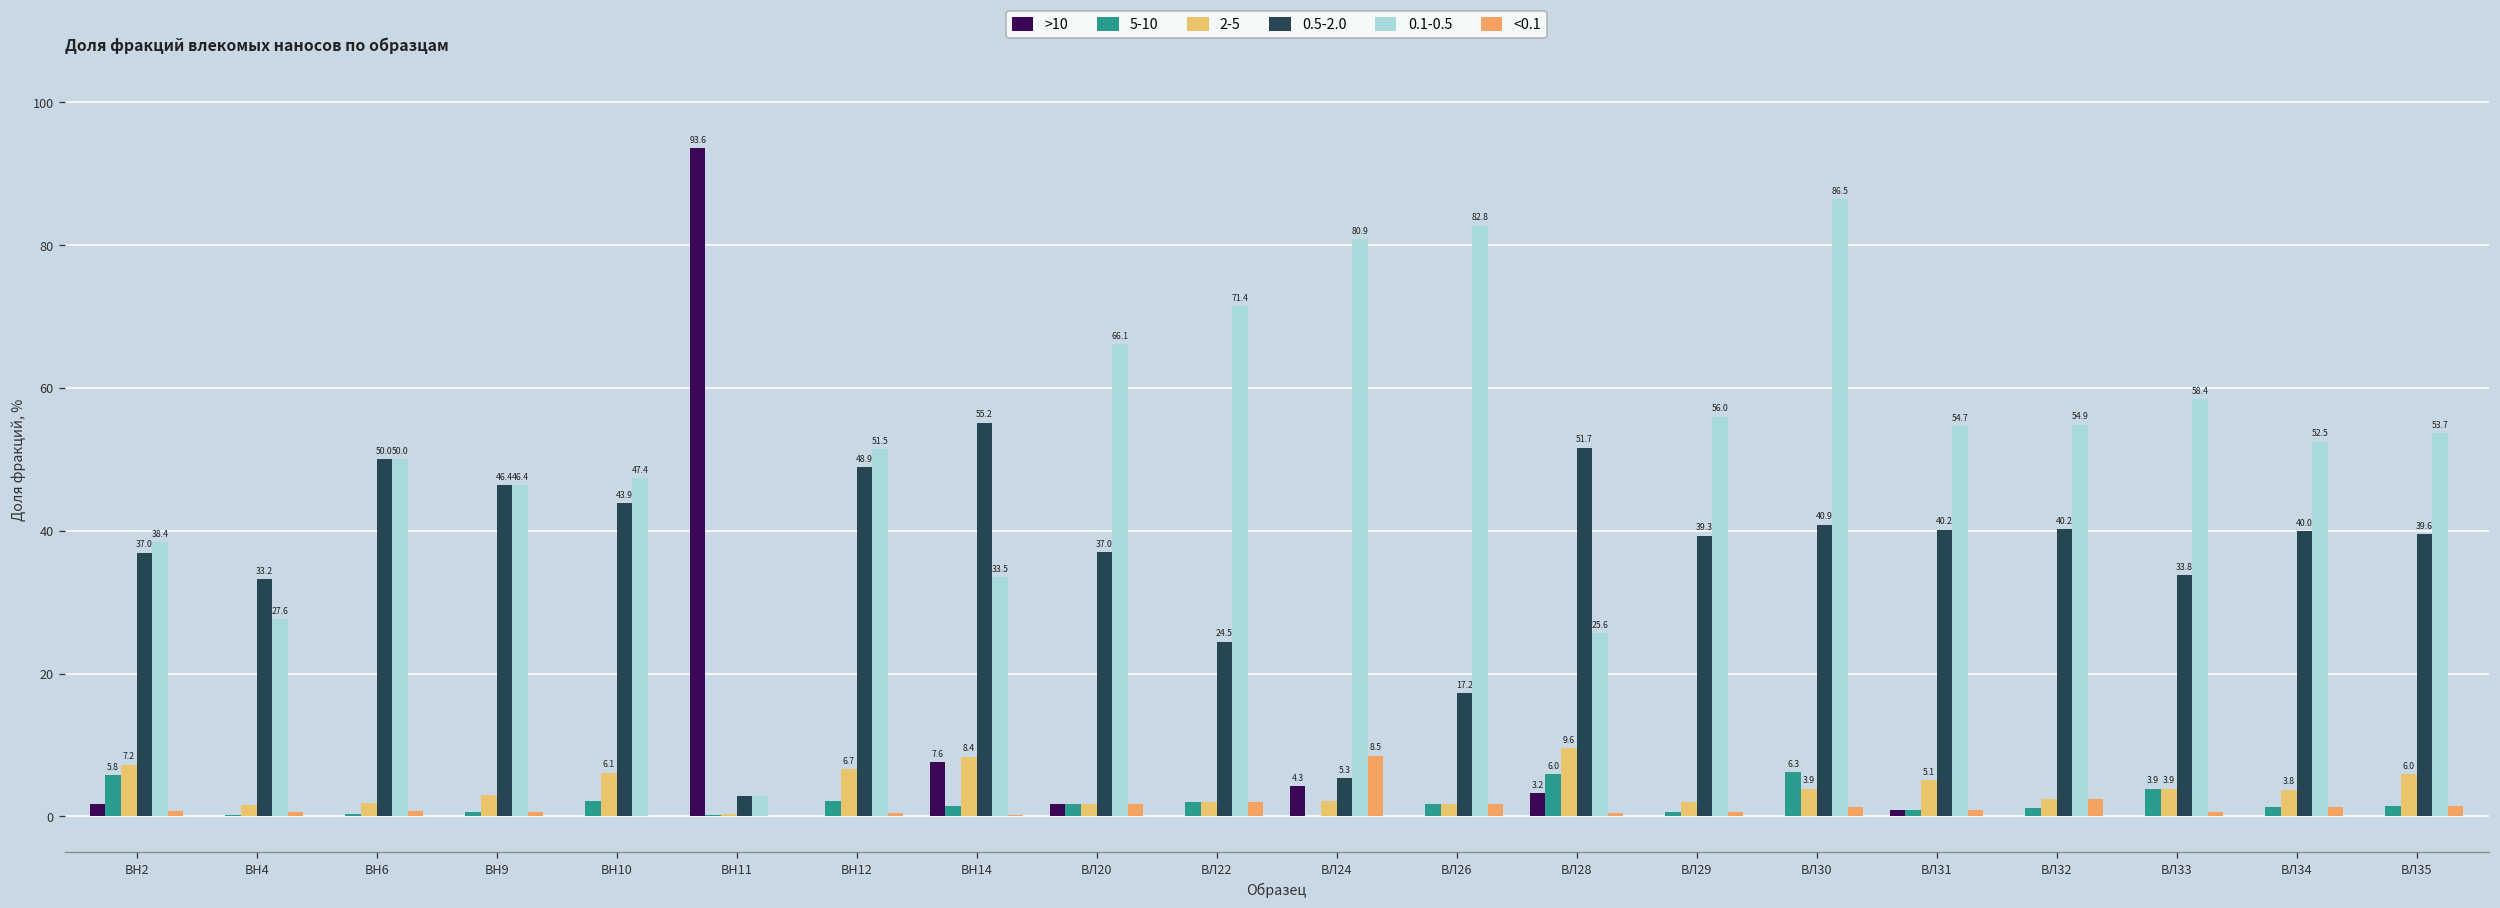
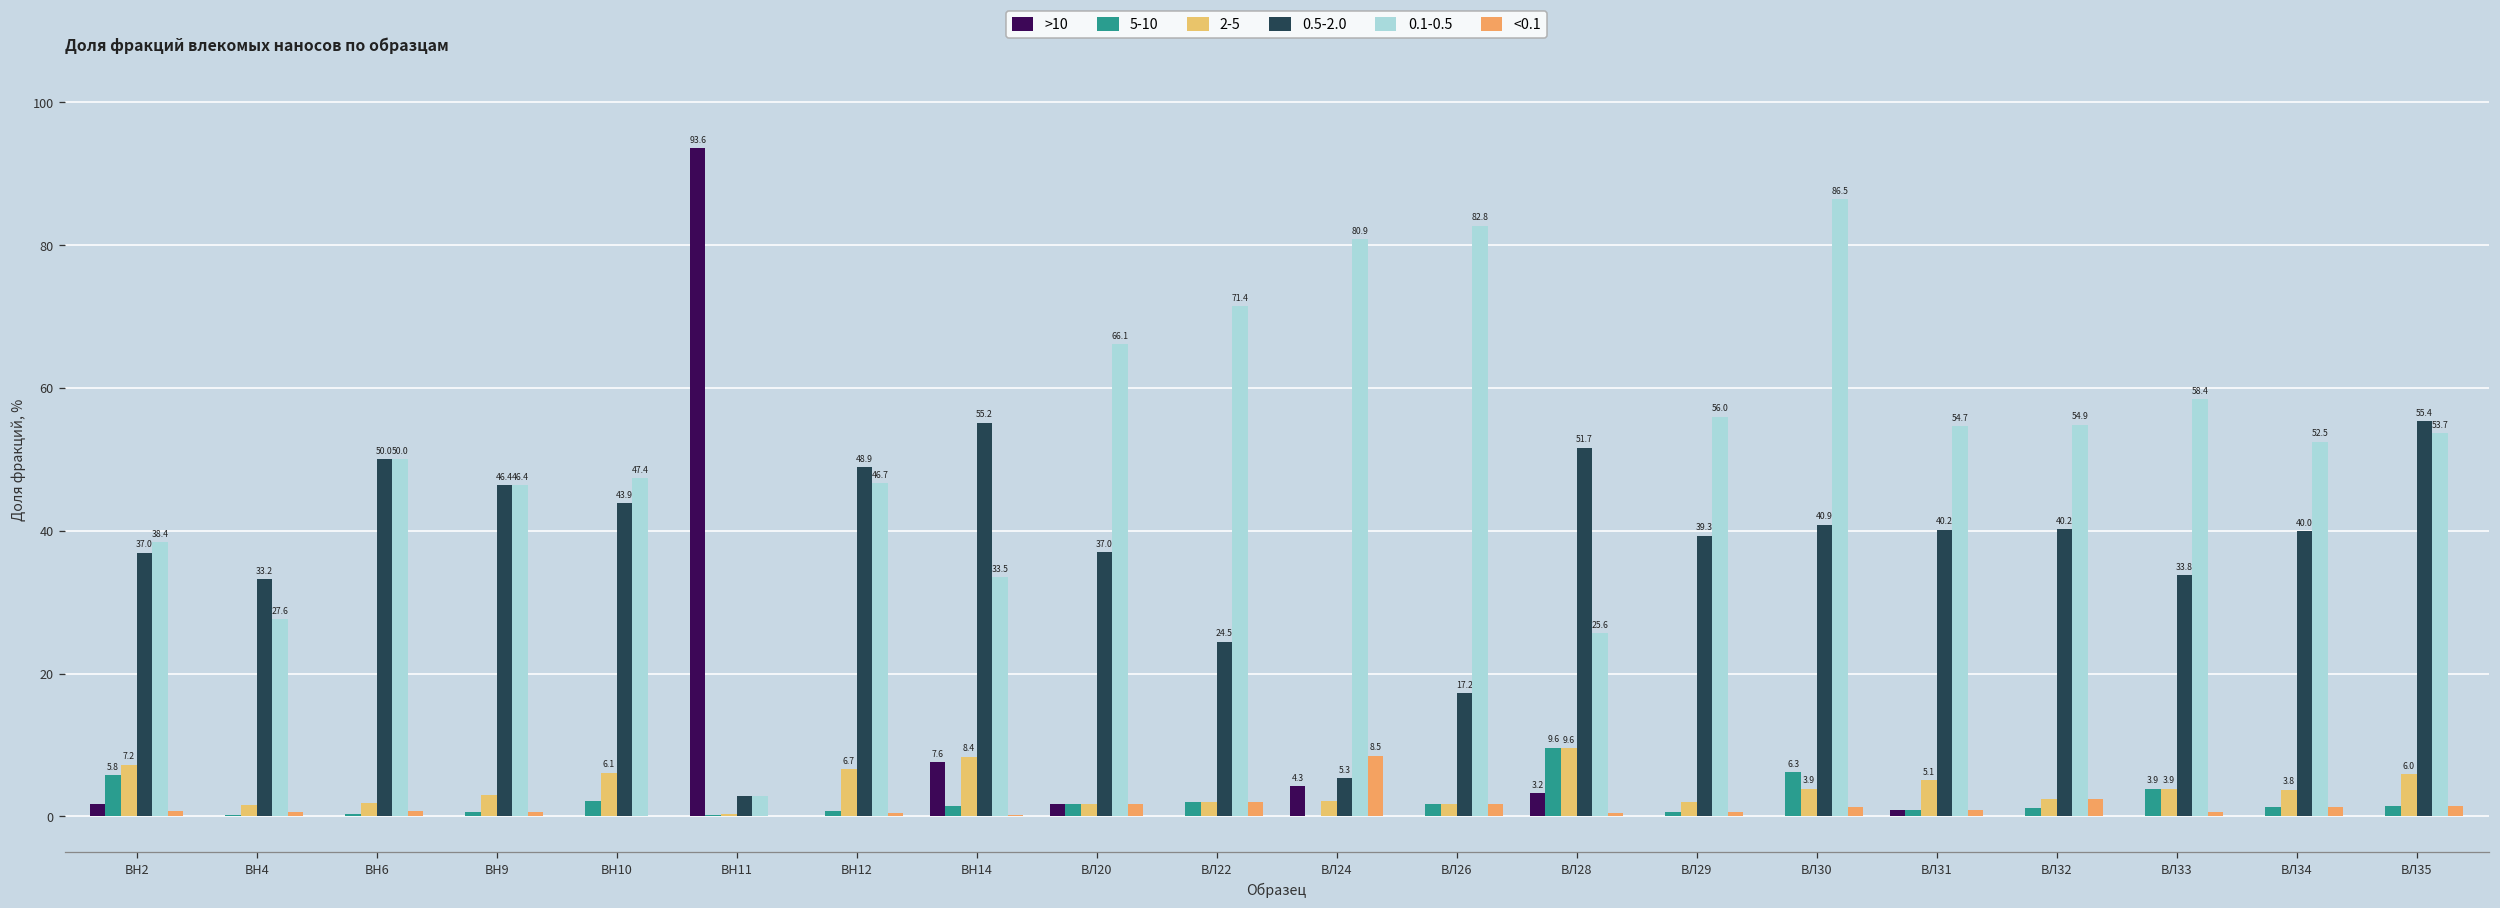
5-10, ВН12: 2 -> 1
0.1-0.5, ВН12: 51.5 -> 46.7
5-10, ВЛ28: 6.0 -> 9.6
0.5-2.0, ВЛ35: 39.6 -> 55.4
